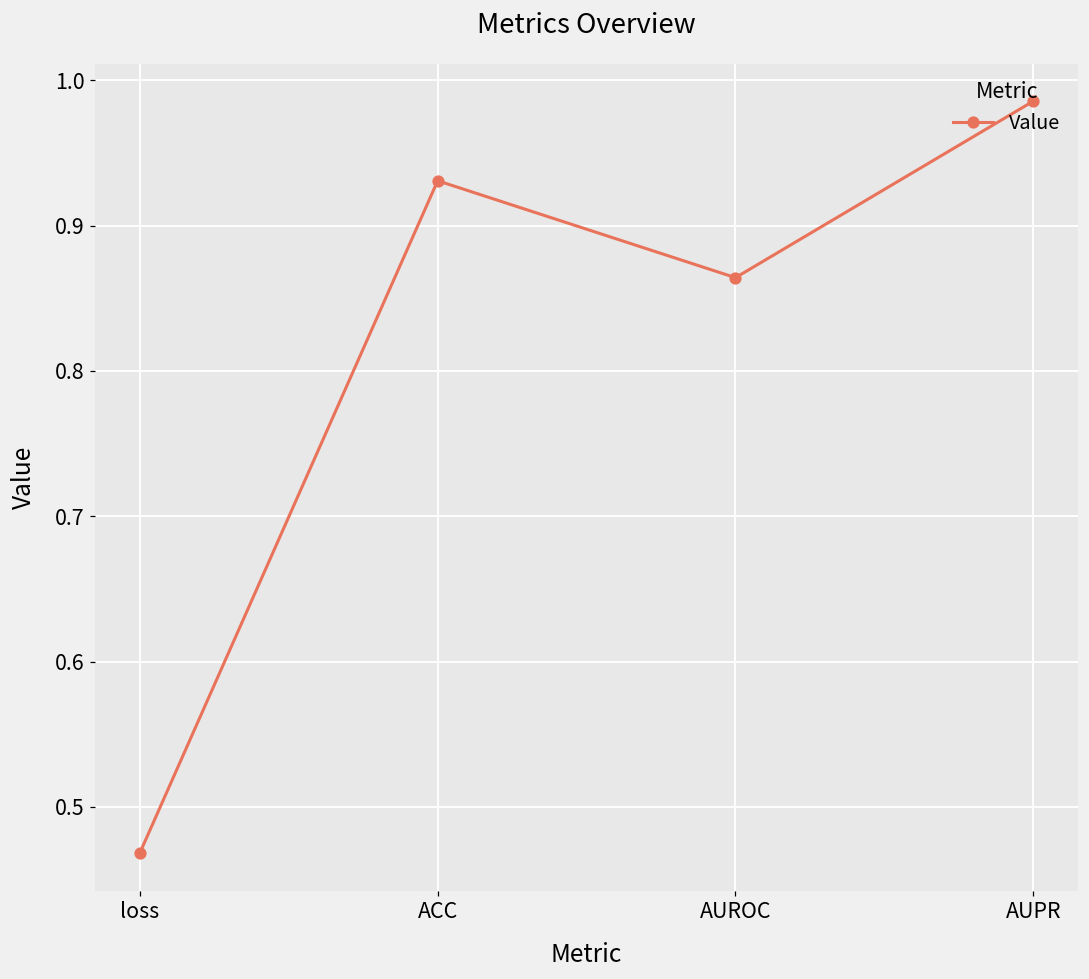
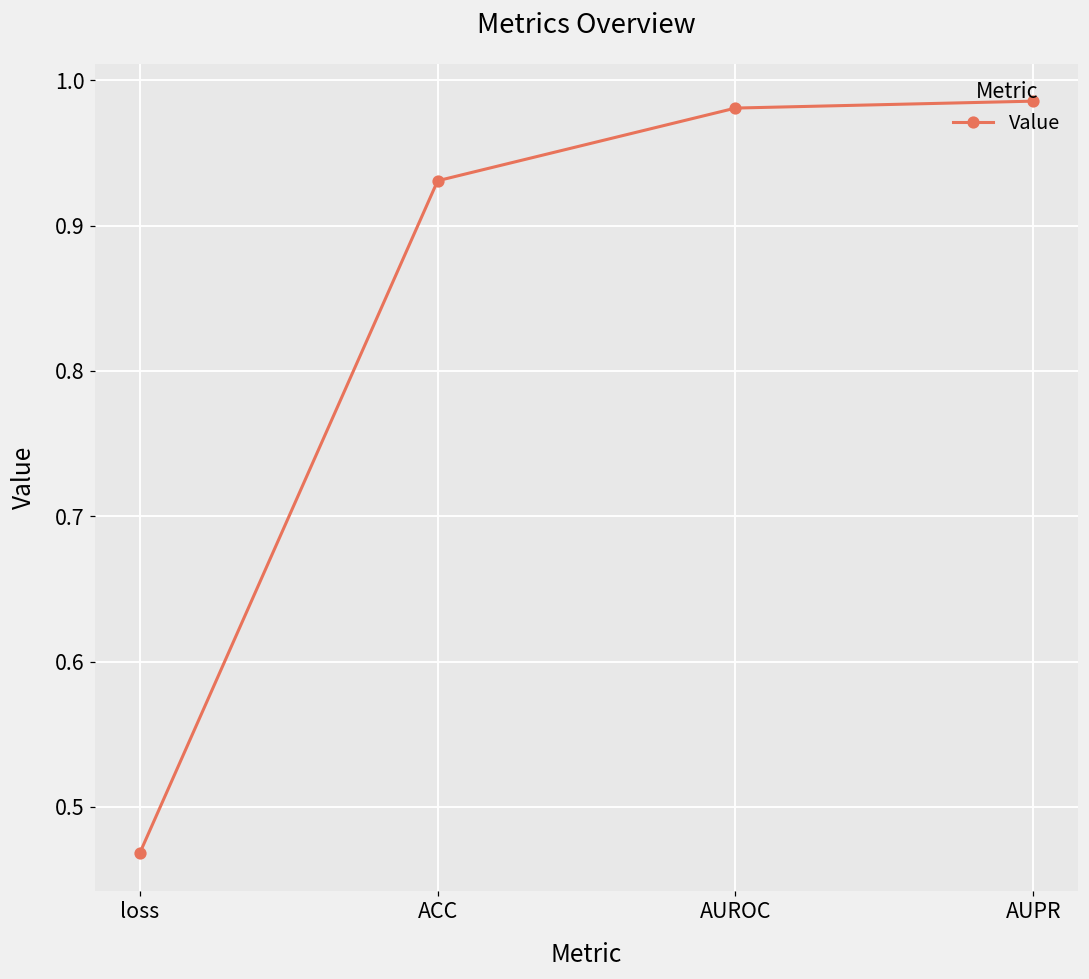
AUROC: 0.864 -> 0.981
